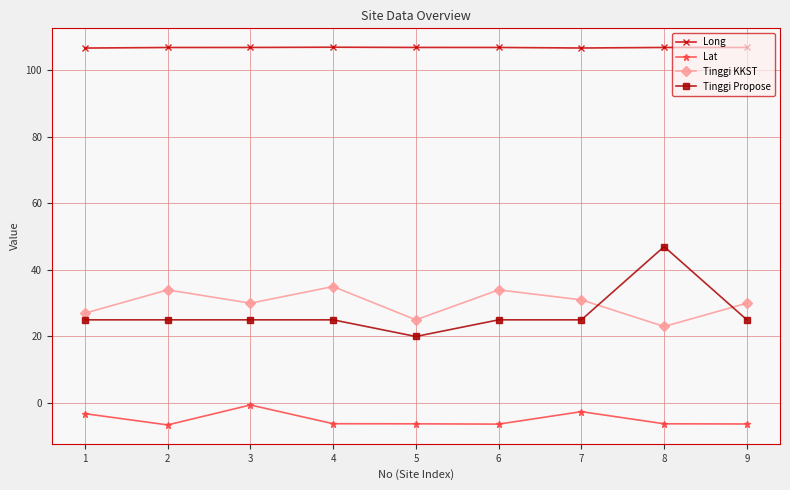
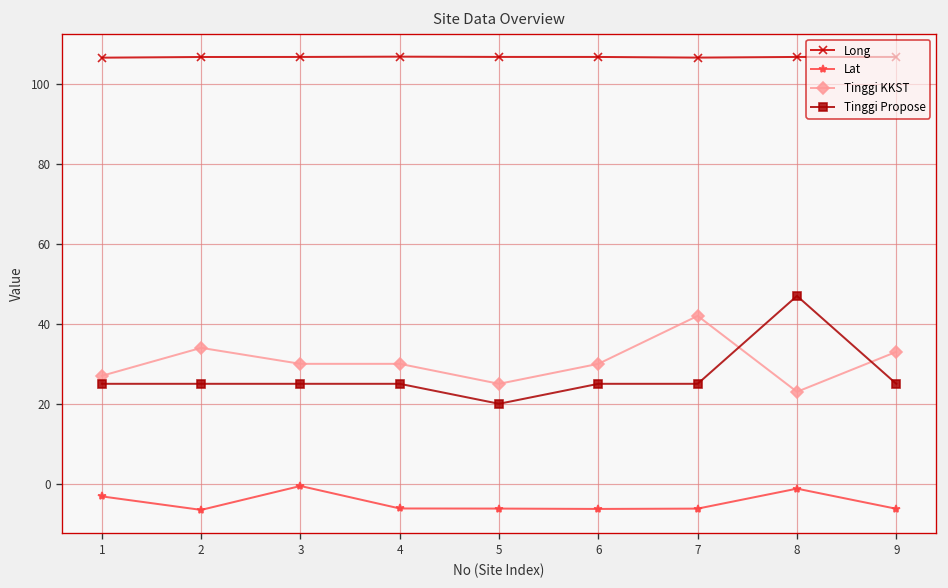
Tinggi KKST, 4: 35 -> 30
Tinggi KKST, 6: 34 -> 30
Lat, 7: -3 -> -6
Tinggi KKST, 7: 31 -> 42
Lat, 8: -6 -> -1
Tinggi KKST, 9: 30 -> 33
